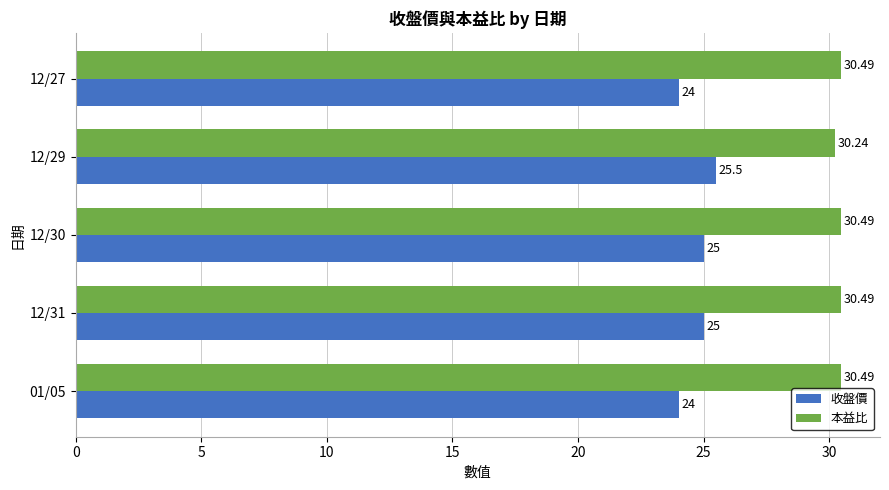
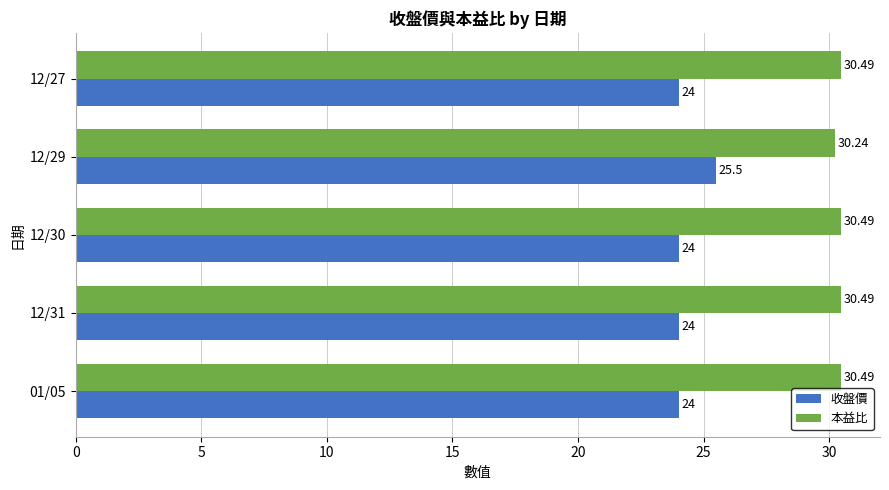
收盤價, 12/30: 25 -> 24
收盤價, 12/31: 25 -> 24
